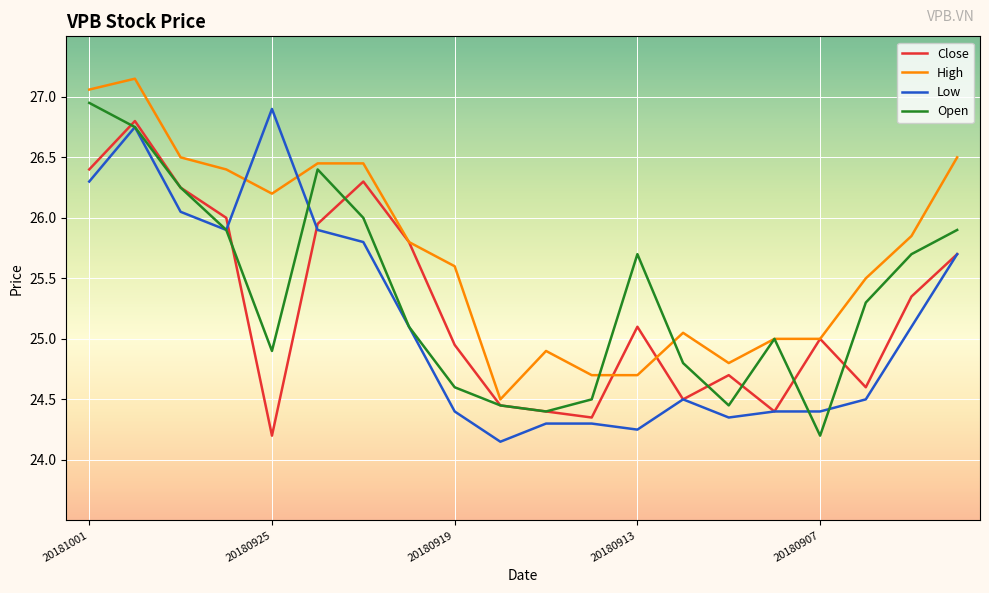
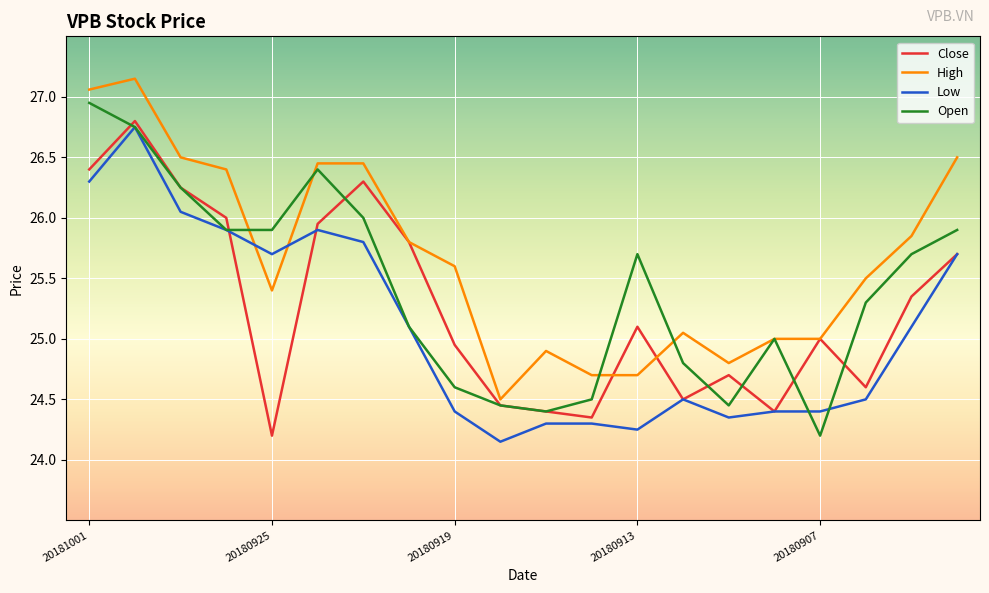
High, 20180925: 26.2 -> 25.4
Low, 20180925: 26.9 -> 25.7
Open, 20180925: 24.9 -> 25.9
